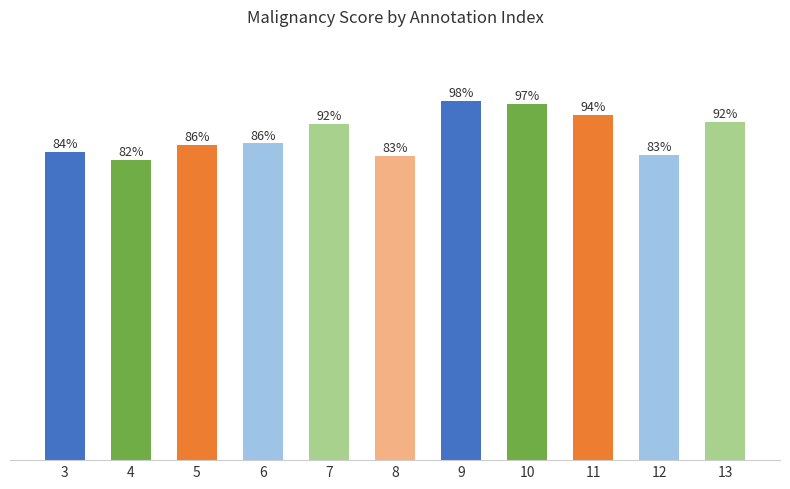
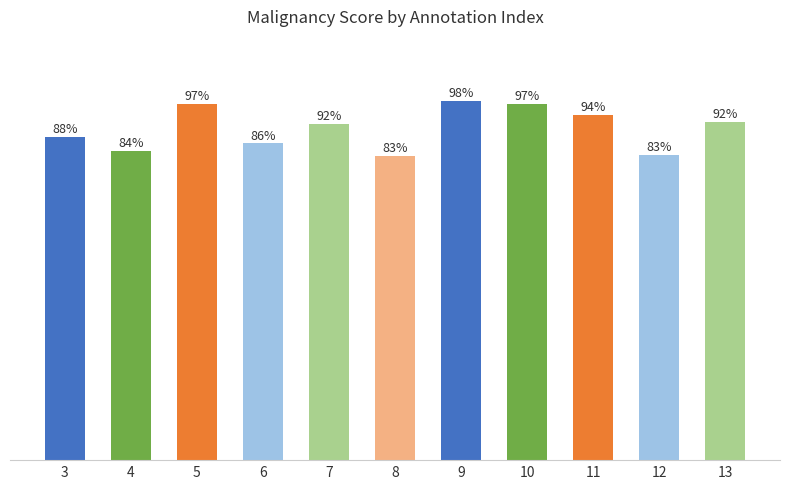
3: 84% -> 88%
4: 82% -> 84%
5: 86% -> 97%
